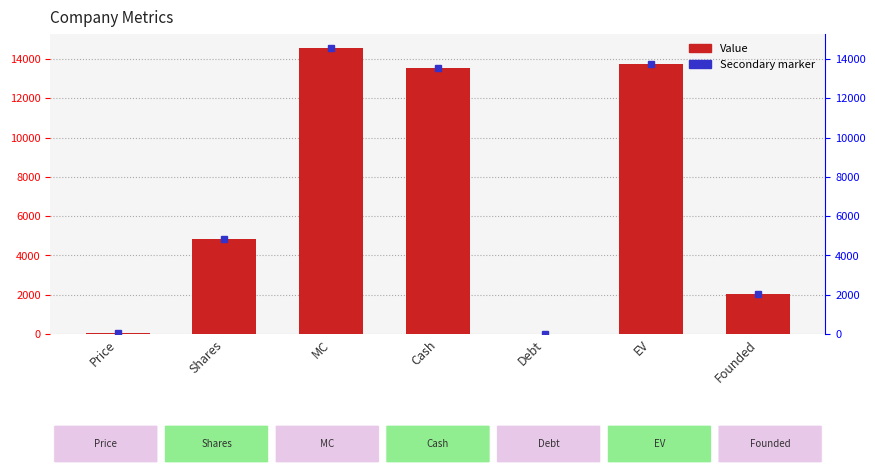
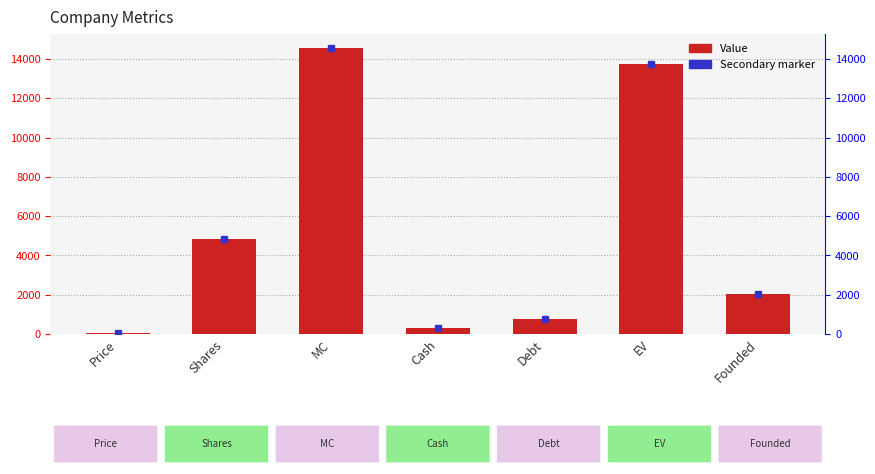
Value, Cash: 13500 -> 300
Value, Debt: 0 -> 700
